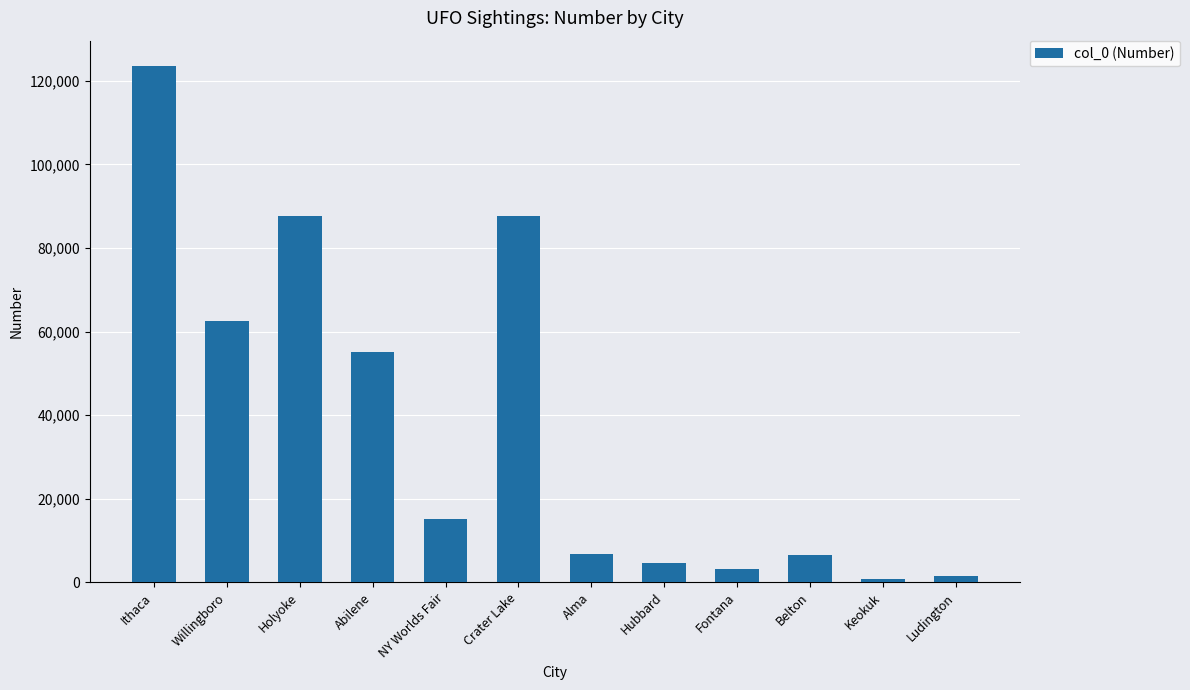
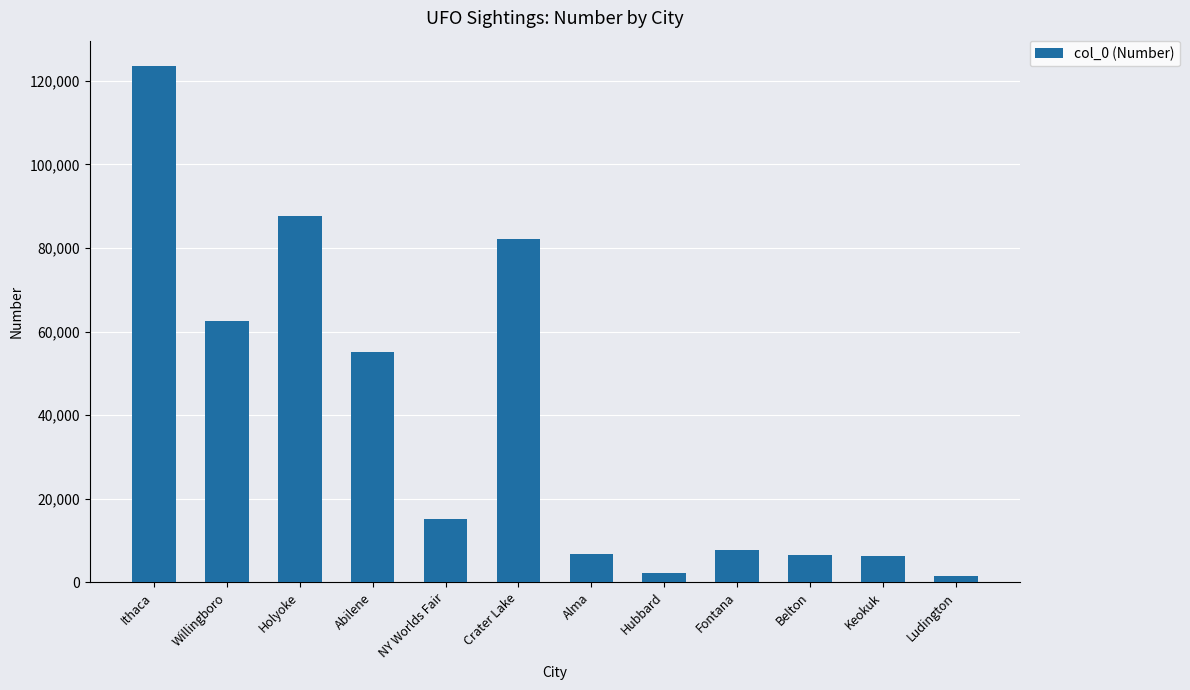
Crater Lake: 88,000 -> 82,000
Hubbard: 5,000 -> 2,000
Fontana: 3,000 -> 8,000
Keokuk: 1,000 -> 6,000
